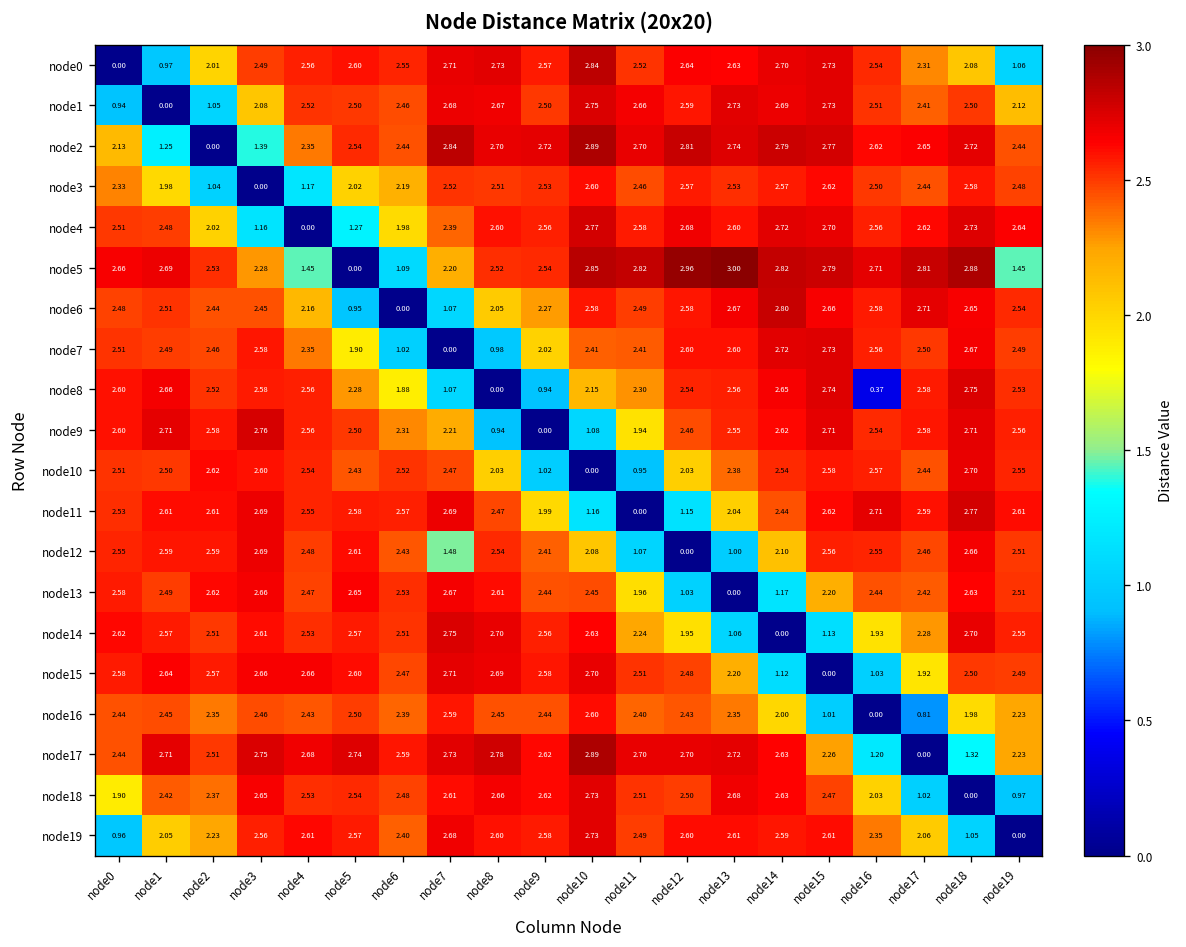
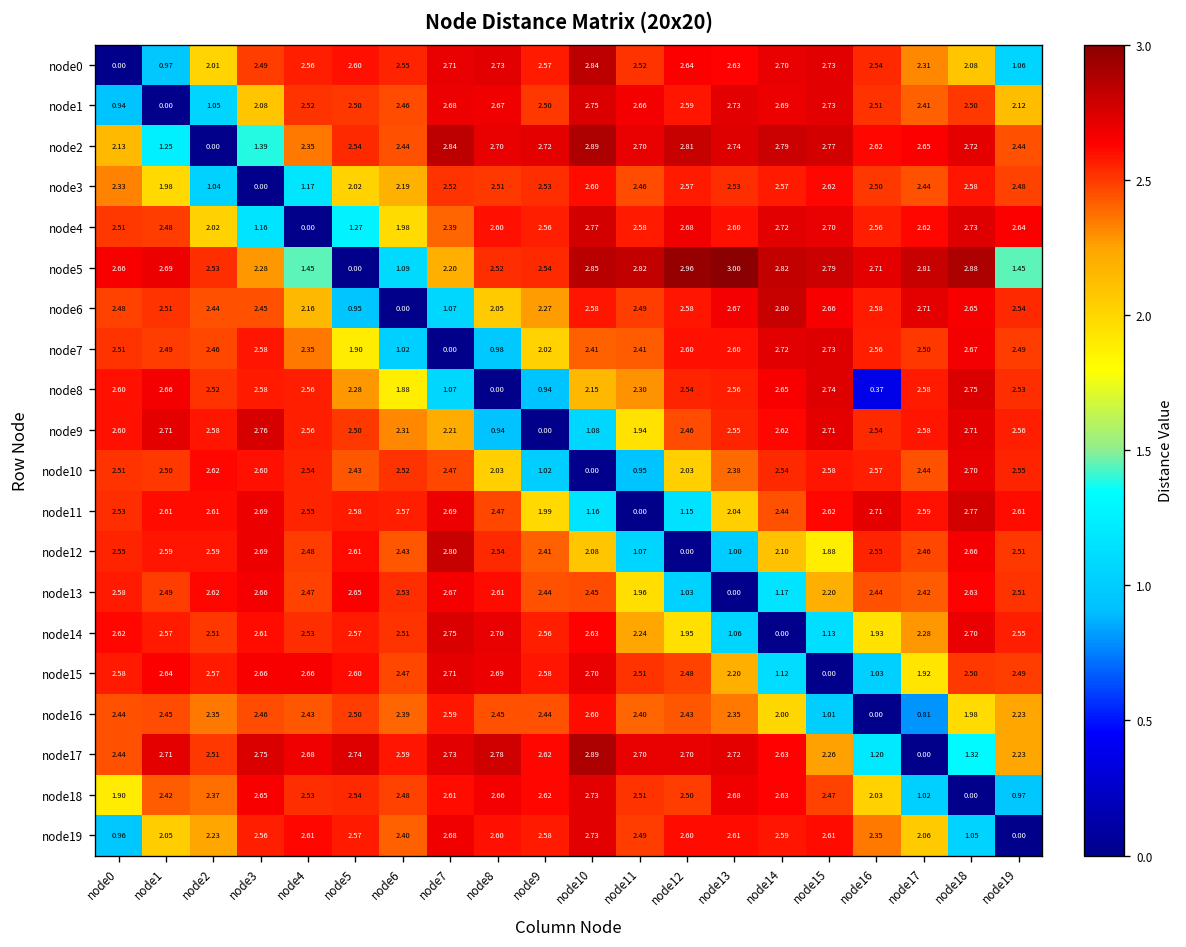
node12, node7: 1.48 -> 2.80
node12, node15: 2.56 -> 1.88
